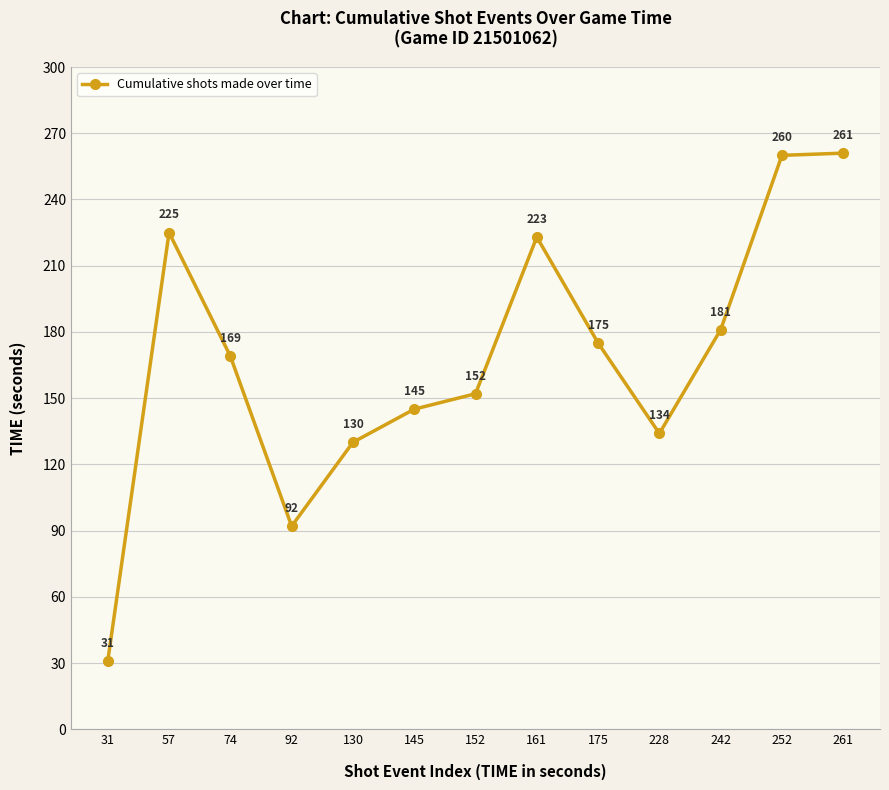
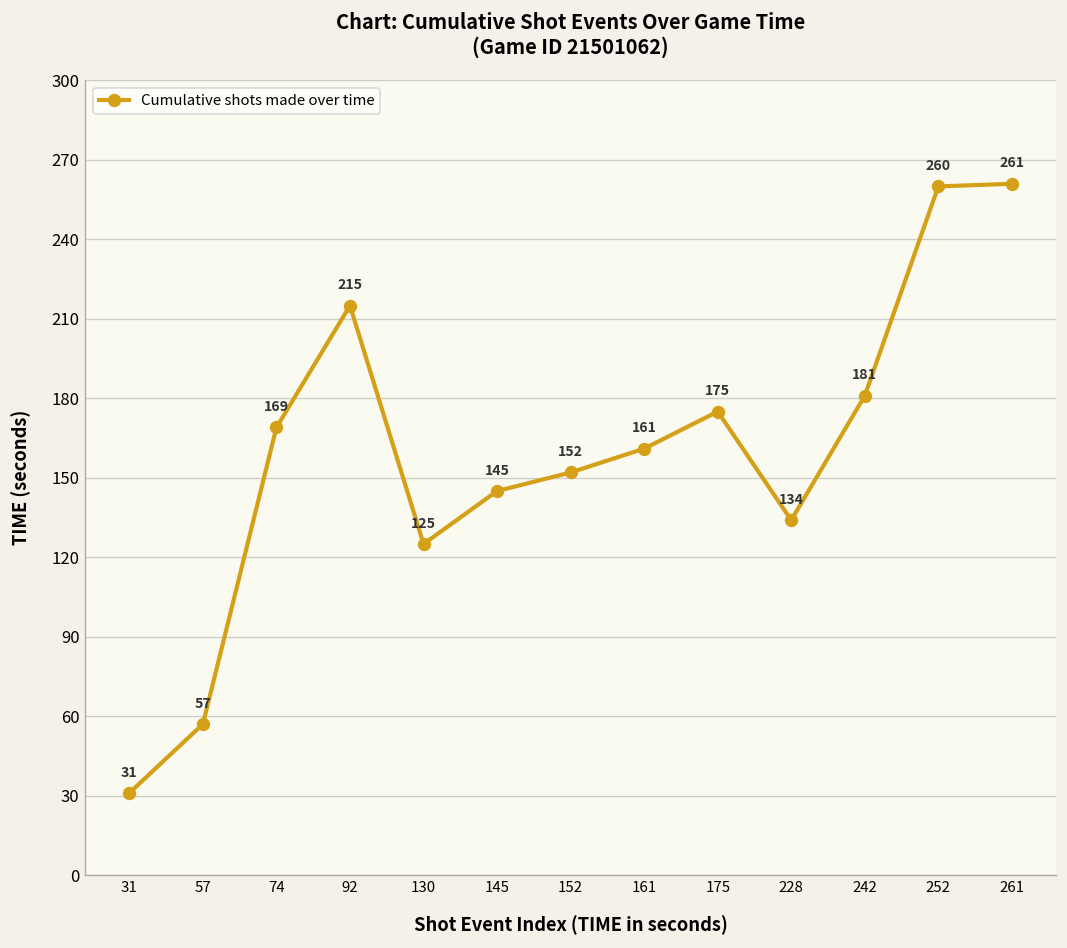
57: 225 -> 57
92: 92 -> 215
130: 130 -> 125
161: 223 -> 161
